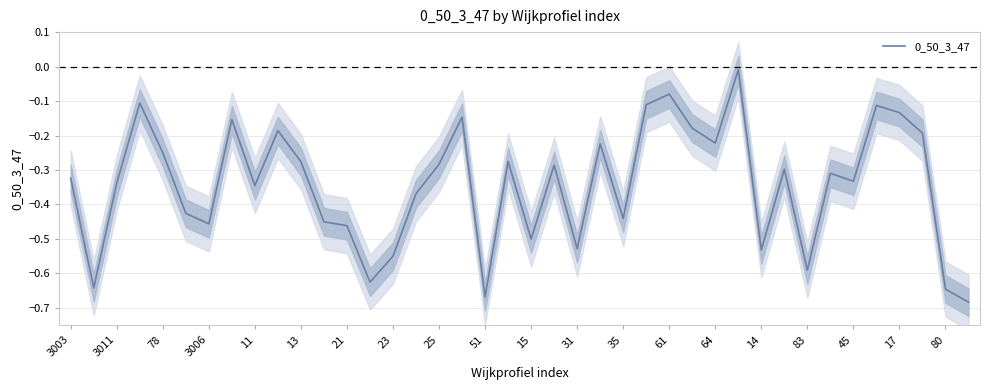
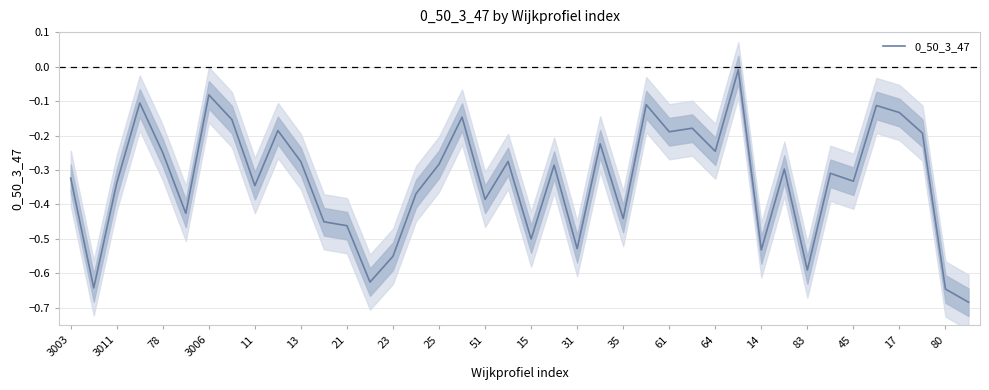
0_50_3_47, 3006: -0.46 -> -0.08
0_50_3_47, 51: -0.67 -> -0.39
0_50_3_47, 61: -0.08 -> -0.19
0_50_3_47, 64: -0.22 -> -0.25
